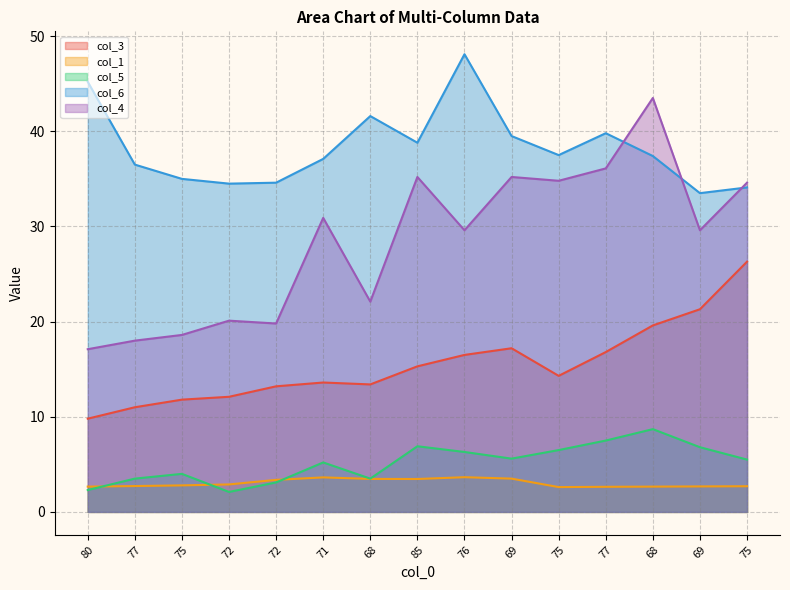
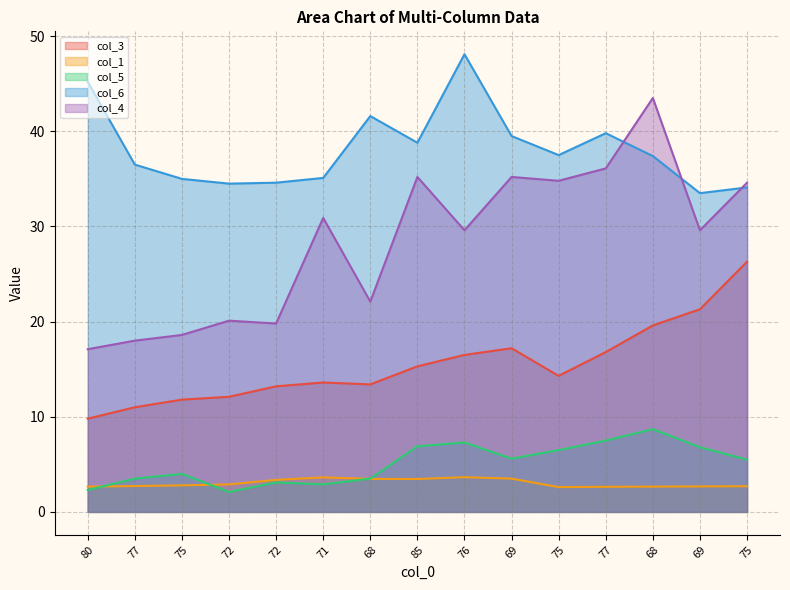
col_5, 71: 5 -> 3
col_6, 71: 37 -> 35
col_5, 76: 6 -> 7
